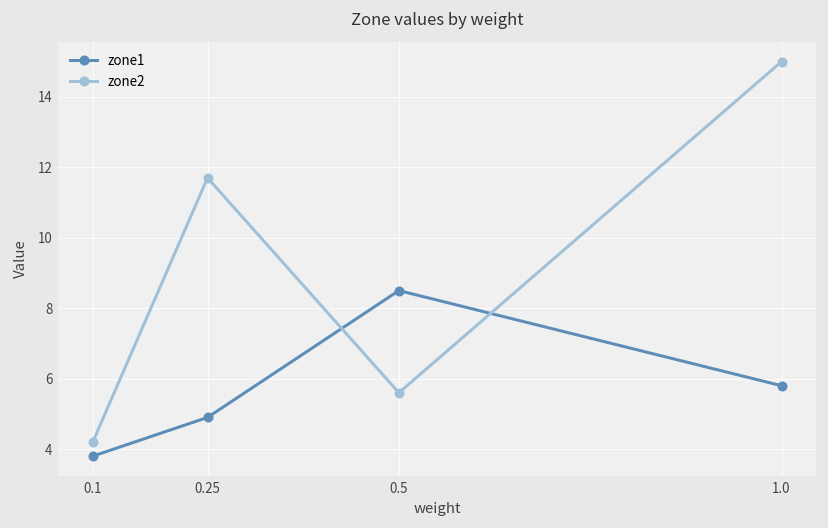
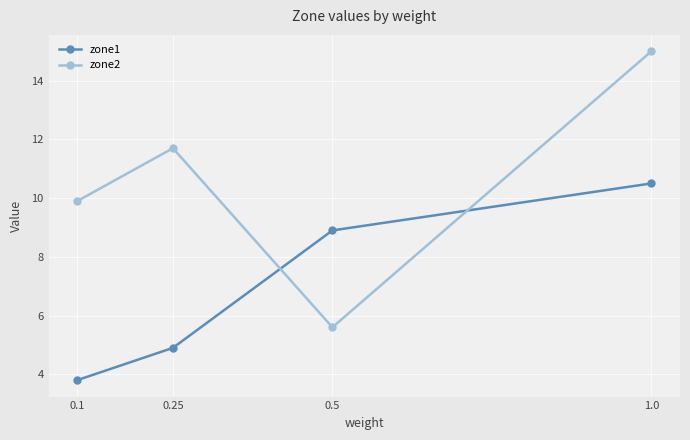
zone2, 0.1: 4.2 -> 9.9
zone1, 0.5: 8.5 -> 8.9
zone1, 1.0: 5.8 -> 10.5
